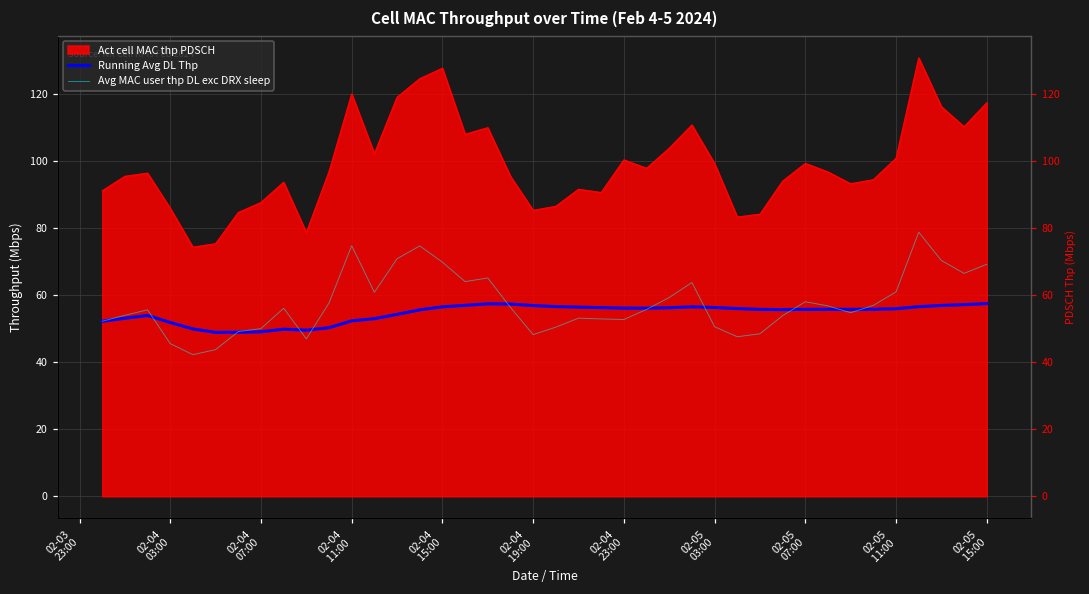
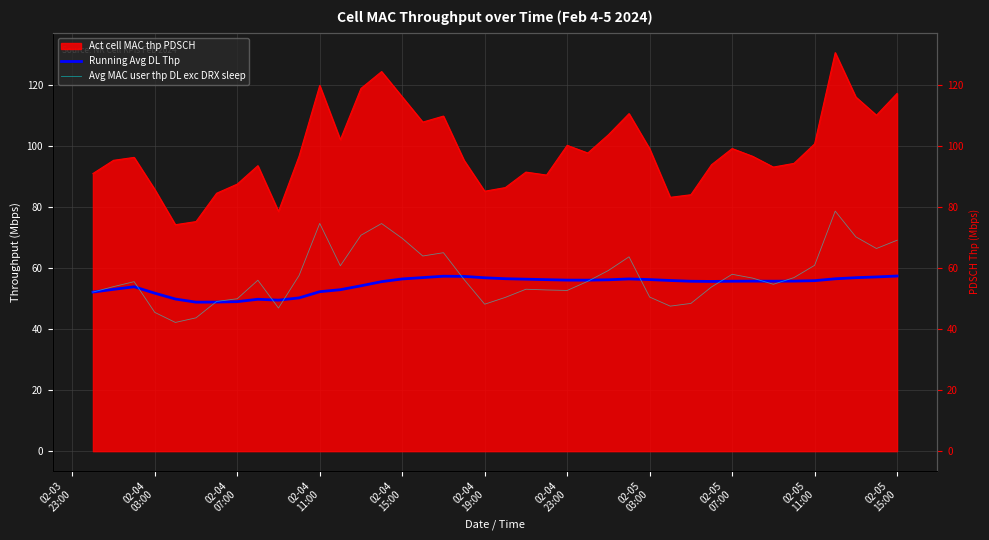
Act cell MAC thp PDSCH, 02-04 15:00: 128 -> 116
